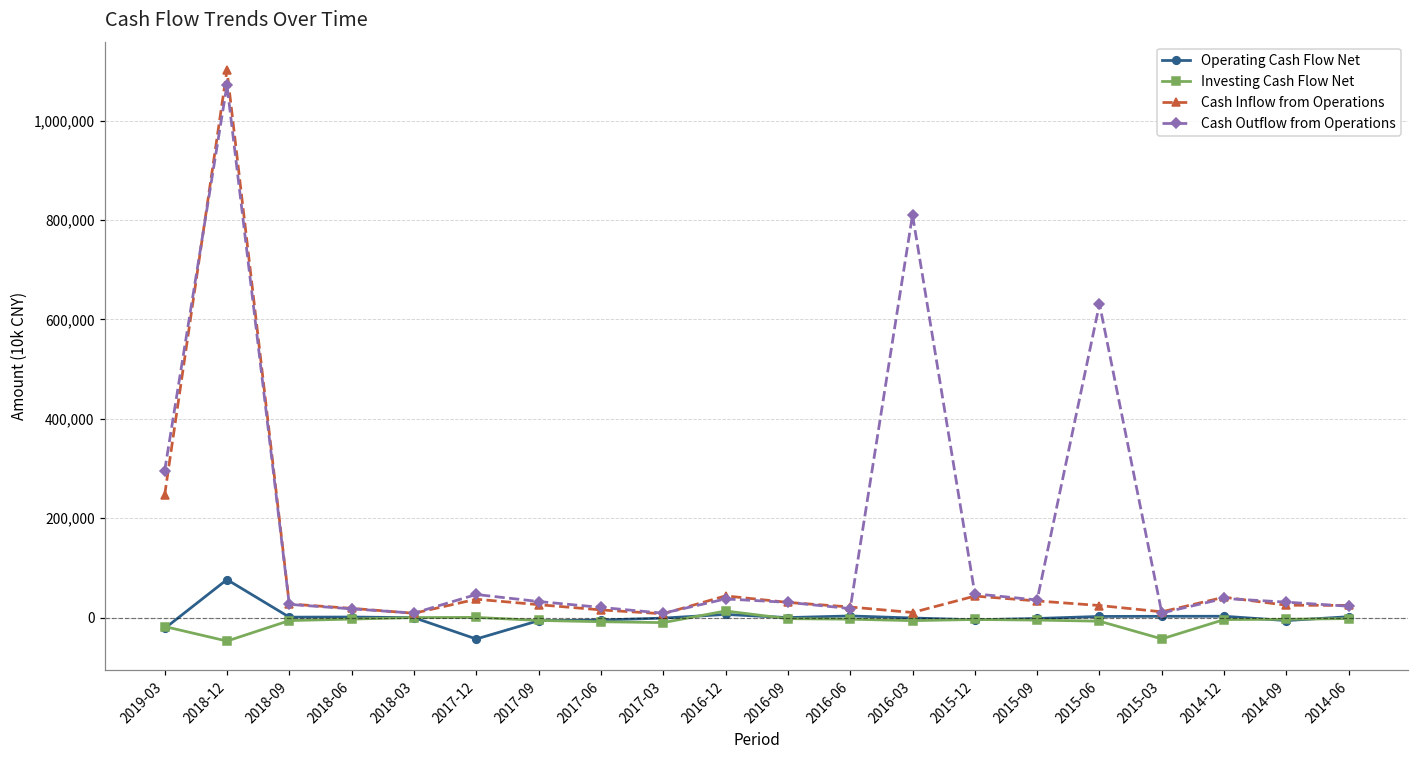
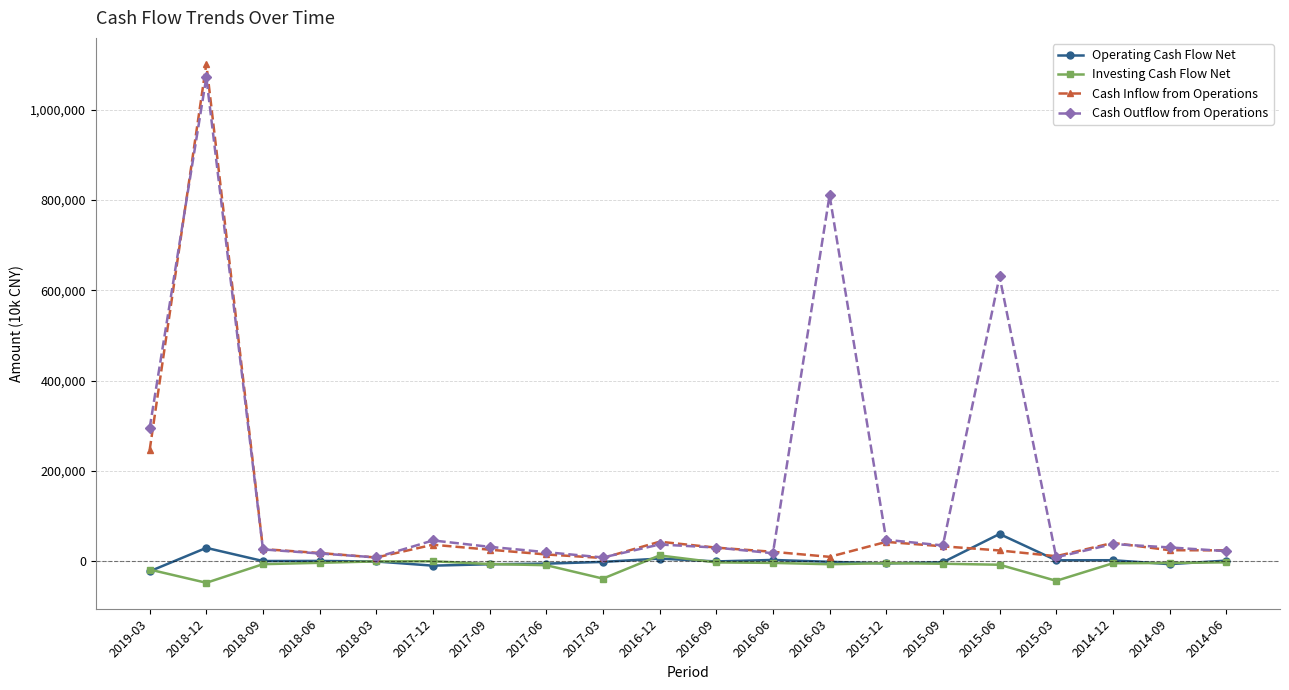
Operating Cash Flow Net, 2018-12: 80,000 -> 30,000
Operating Cash Flow Net, 2017-12: -40,000 -> -10,000
Investing Cash Flow Net, 2017-03: -10,000 -> -40,000
Operating Cash Flow Net, 2015-06: 0 -> 60,000
